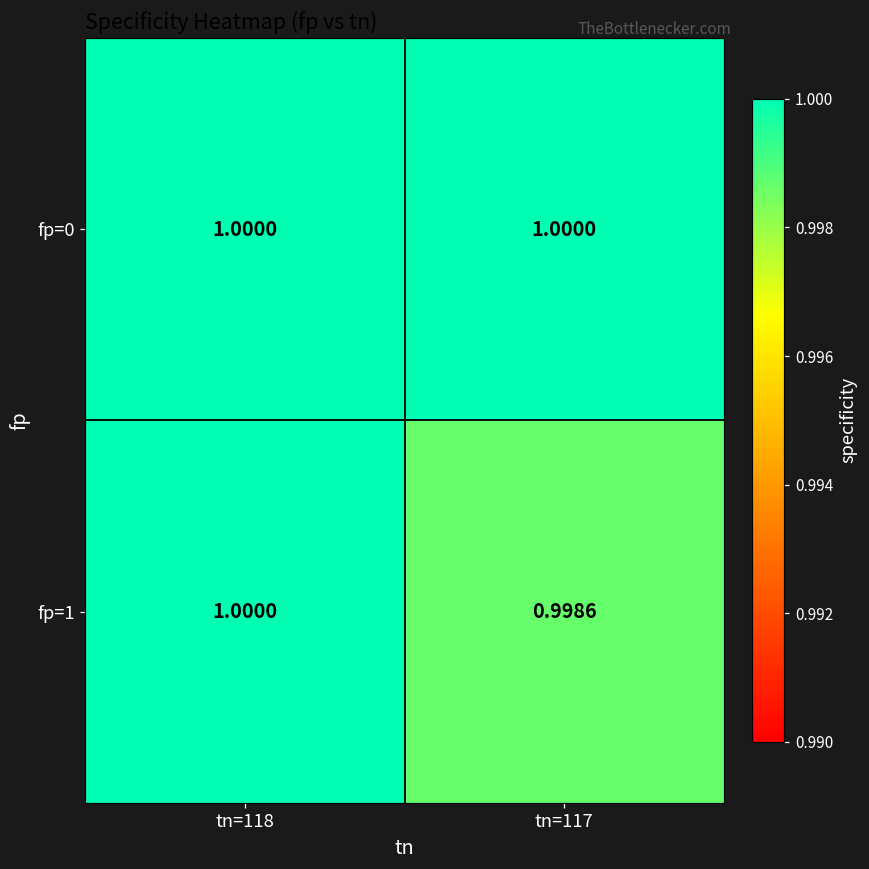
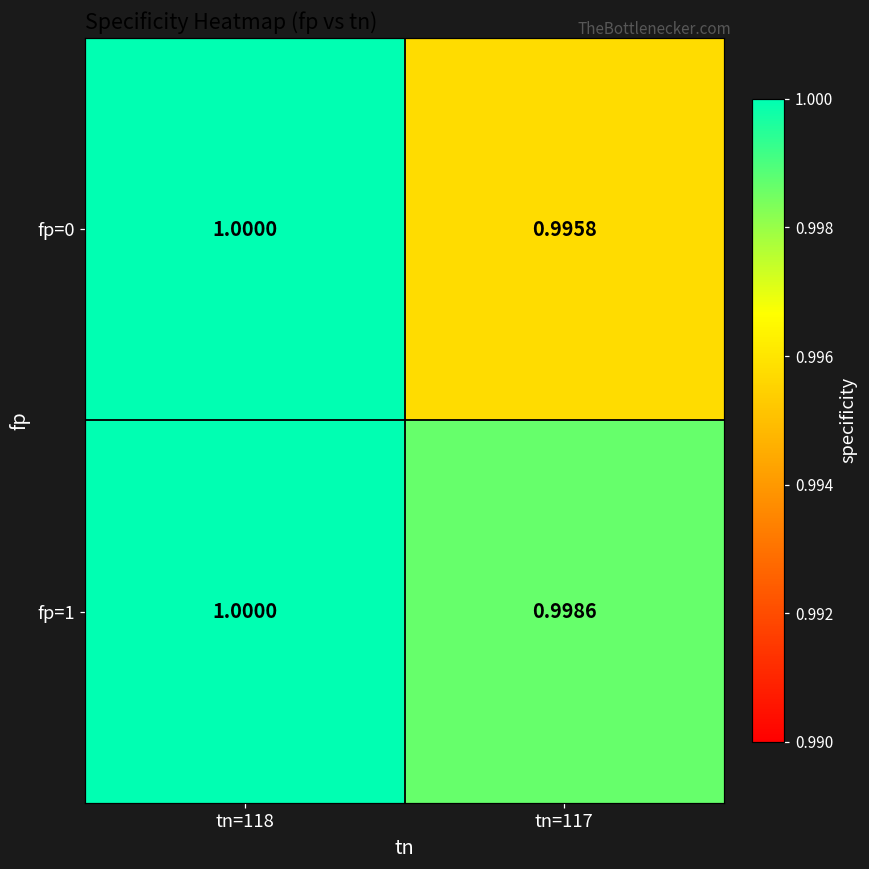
fp=0, tn=117: 1.0000 -> 0.9958
